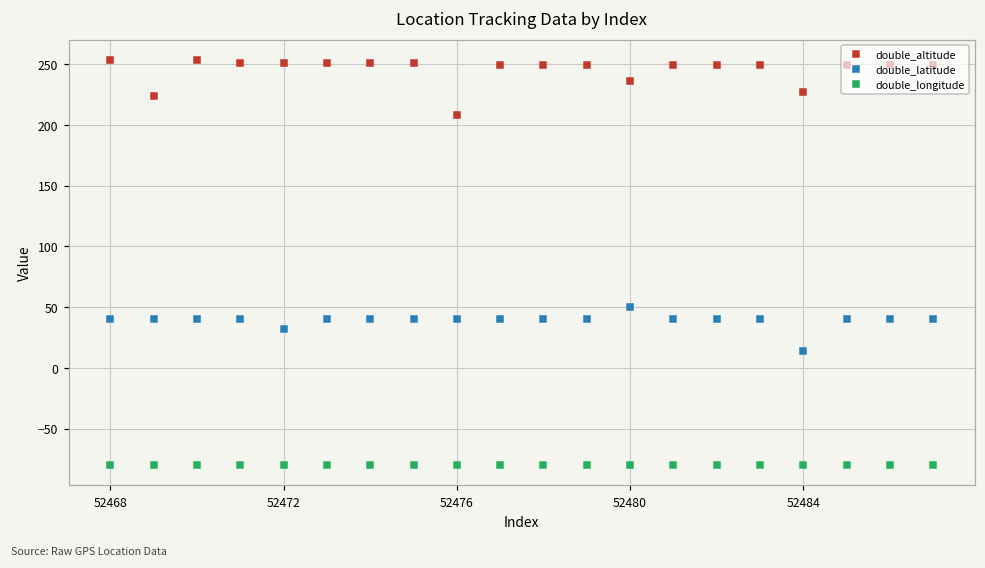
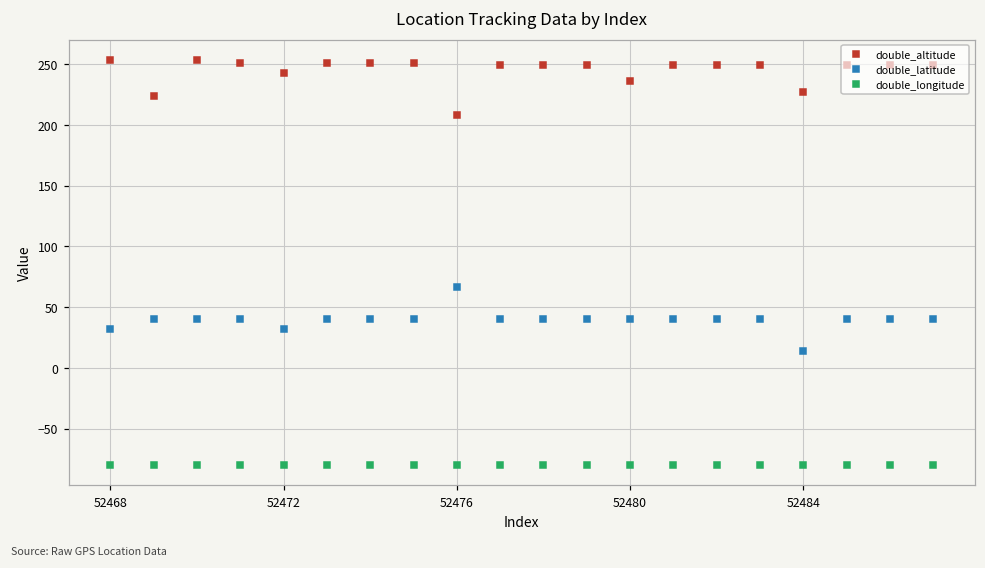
double_latitude, 52468: 40 -> 32
double_altitude, 52472: 251 -> 242
double_latitude, 52476: 40 -> 67
double_latitude, 52480: 50 -> 40
